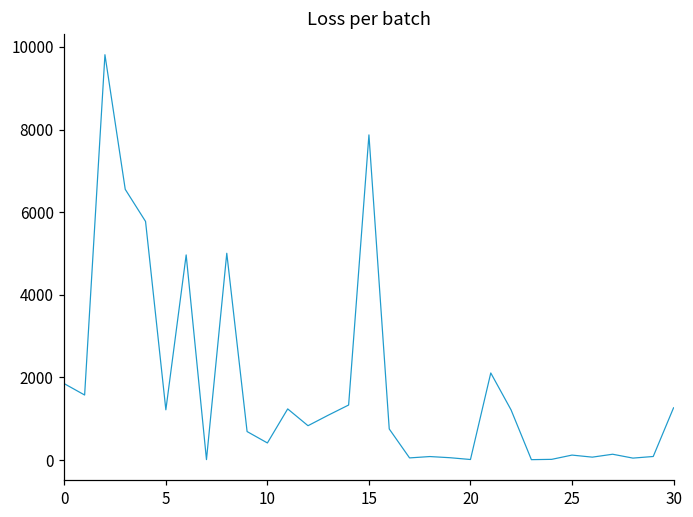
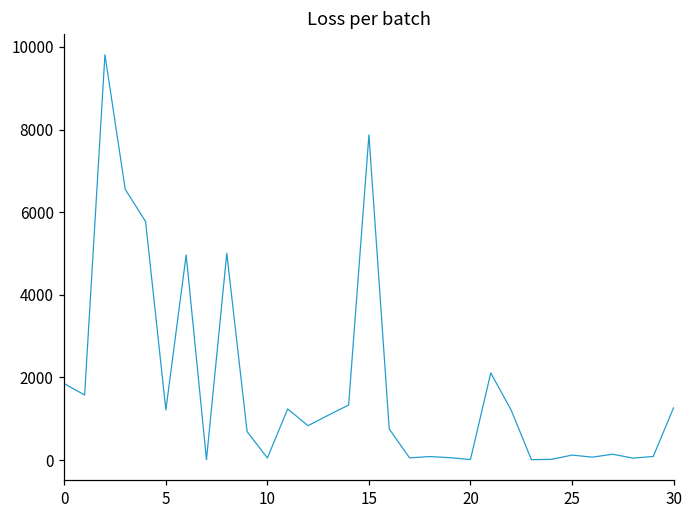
10: 400 -> 0
